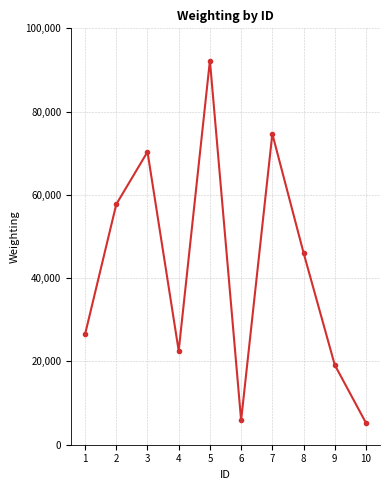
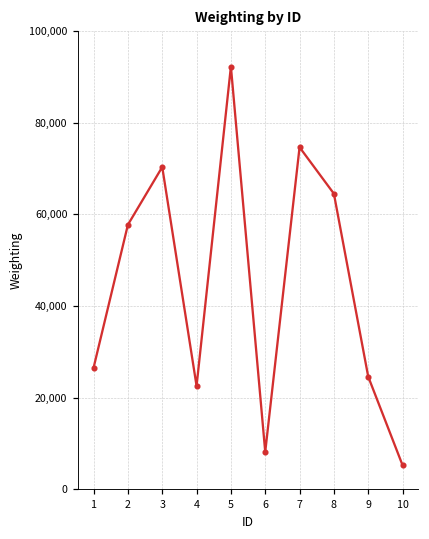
6: 6,000 -> 8,000
8: 46,000 -> 65,000
9: 19,000 -> 25,000
